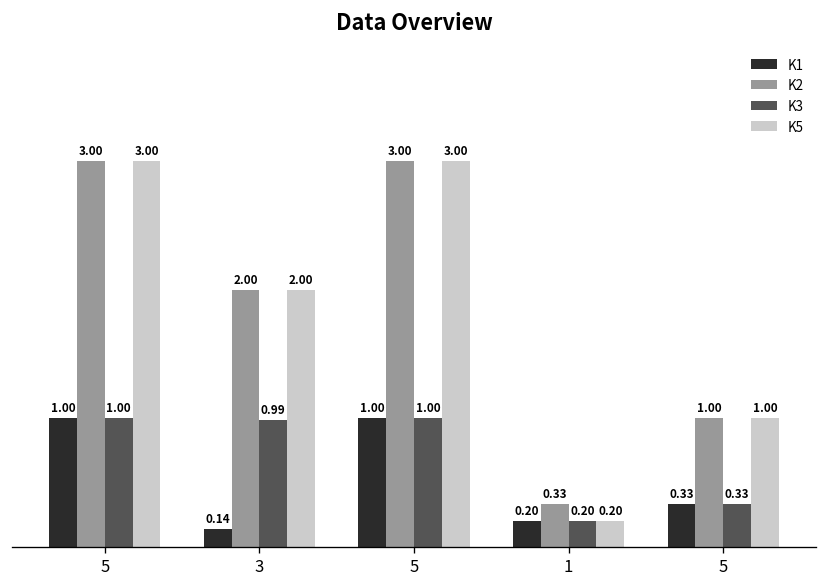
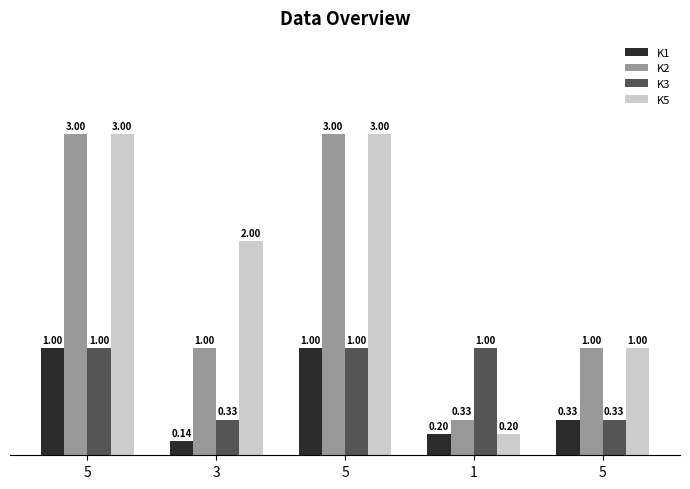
K2, 3: 2.00 -> 1.00
K3, 3: 0.99 -> 0.33
K3, 1: 0.20 -> 1.00
